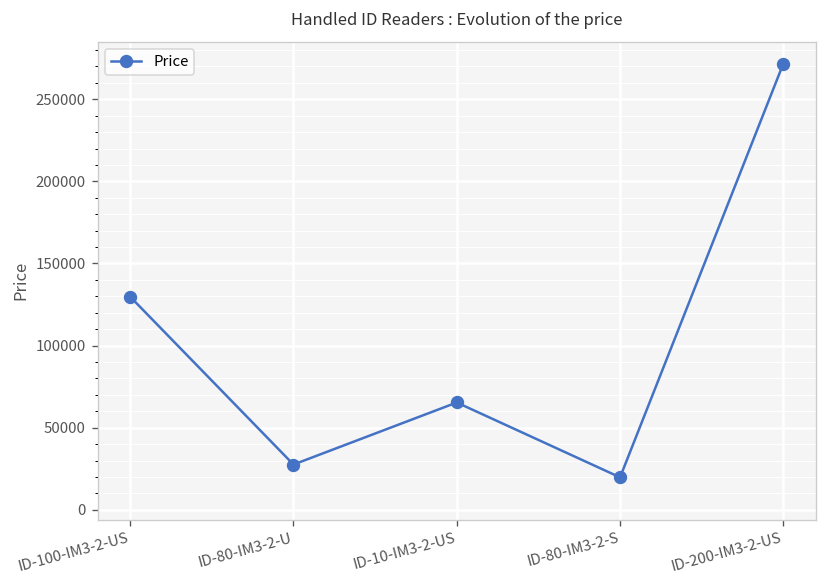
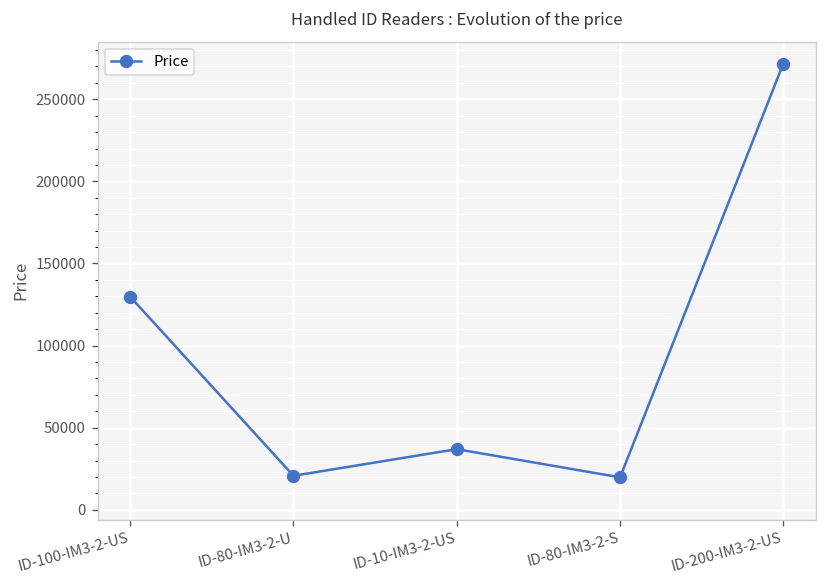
ID-80-IM3-2-U: 28000 -> 21000
ID-10-IM3-2-US: 65000 -> 37000
